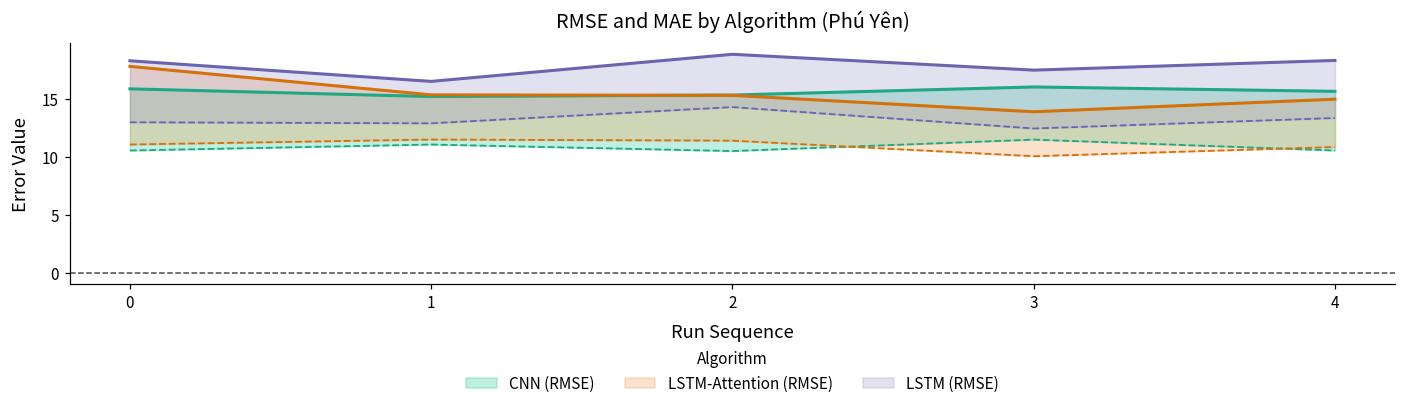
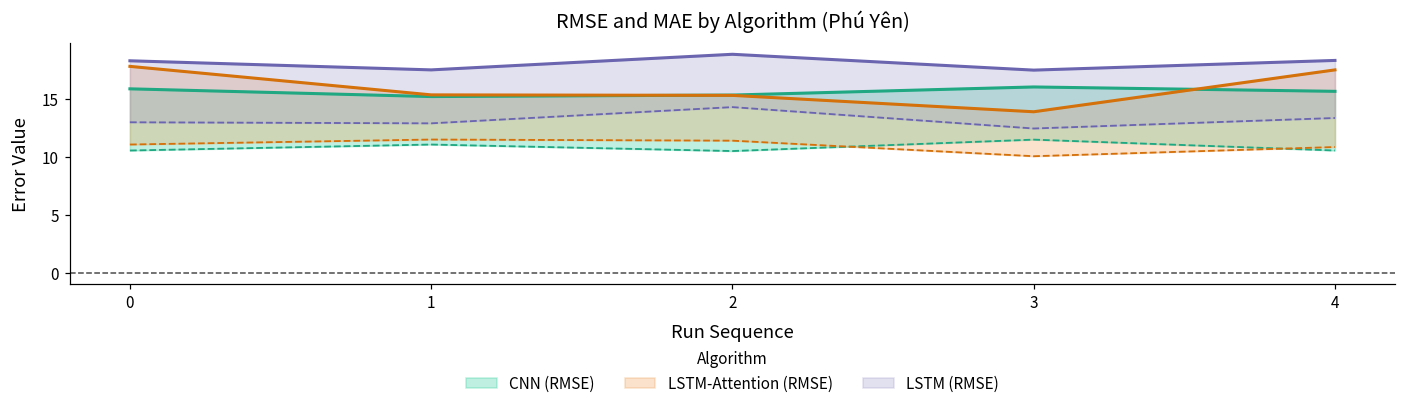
LSTM (RMSE), 1: 16.6 -> 17.6
LSTM-Attention (RMSE), 4: 15.0 -> 17.6
